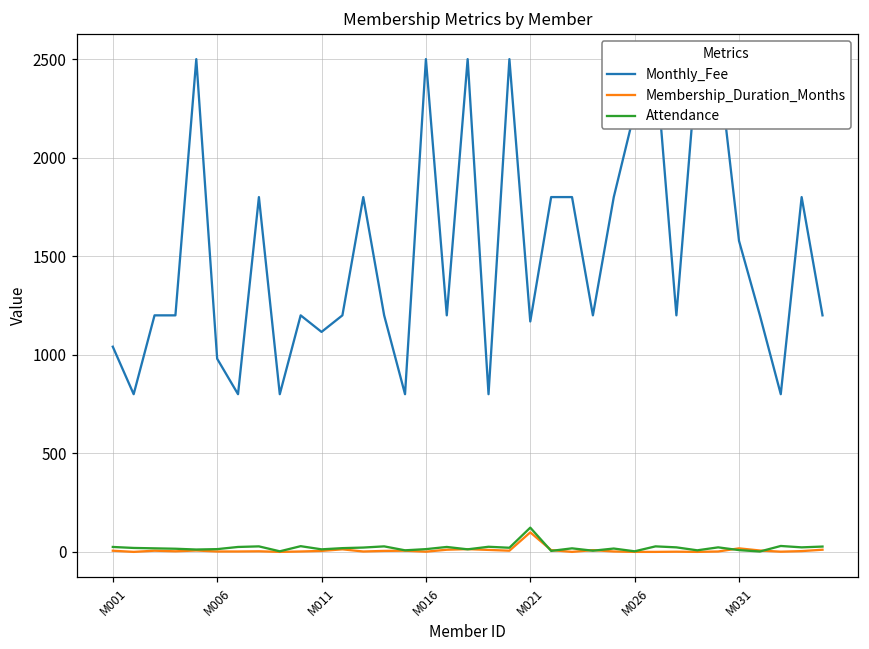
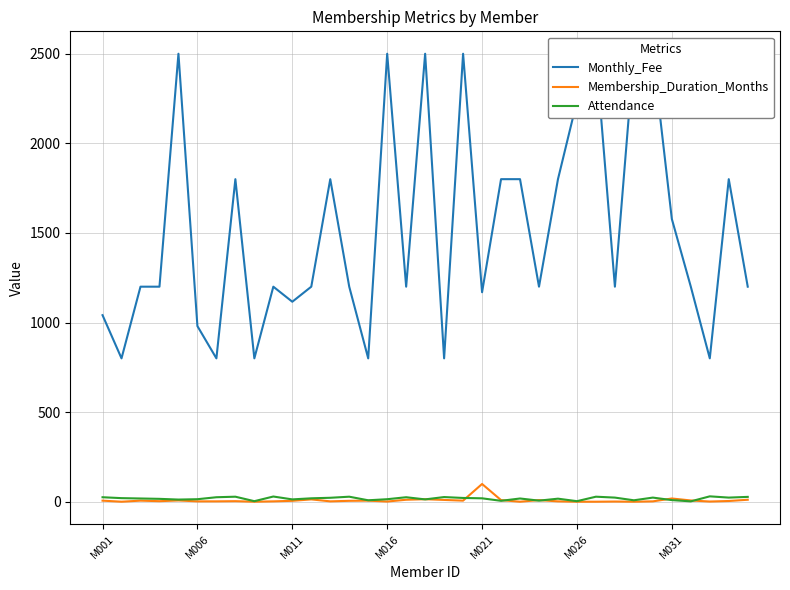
Attendance, M021: 120 -> 20
